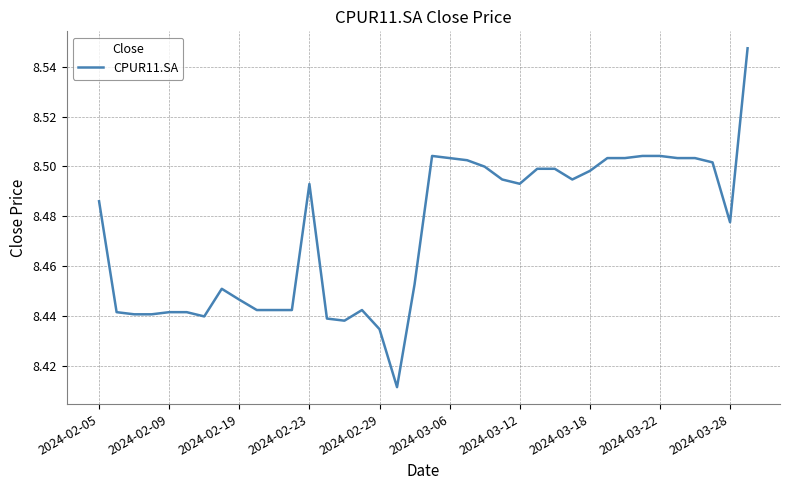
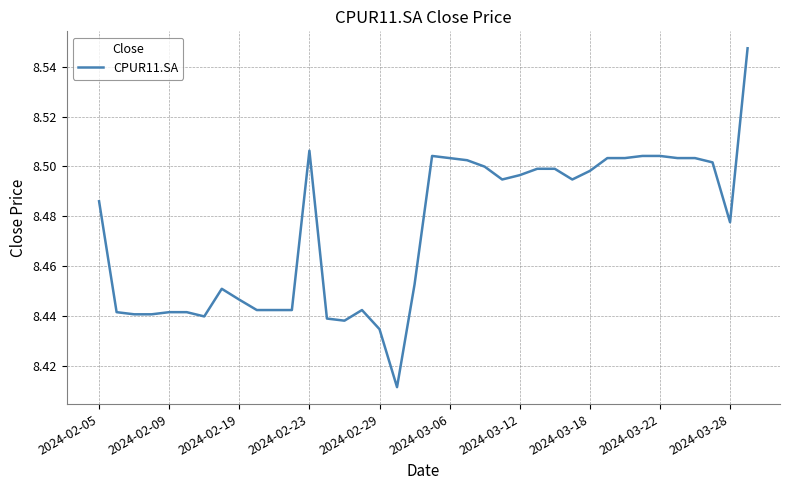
2024-02-23: 8.493 -> 8.506
2024-03-12: 8.493 -> 8.497
